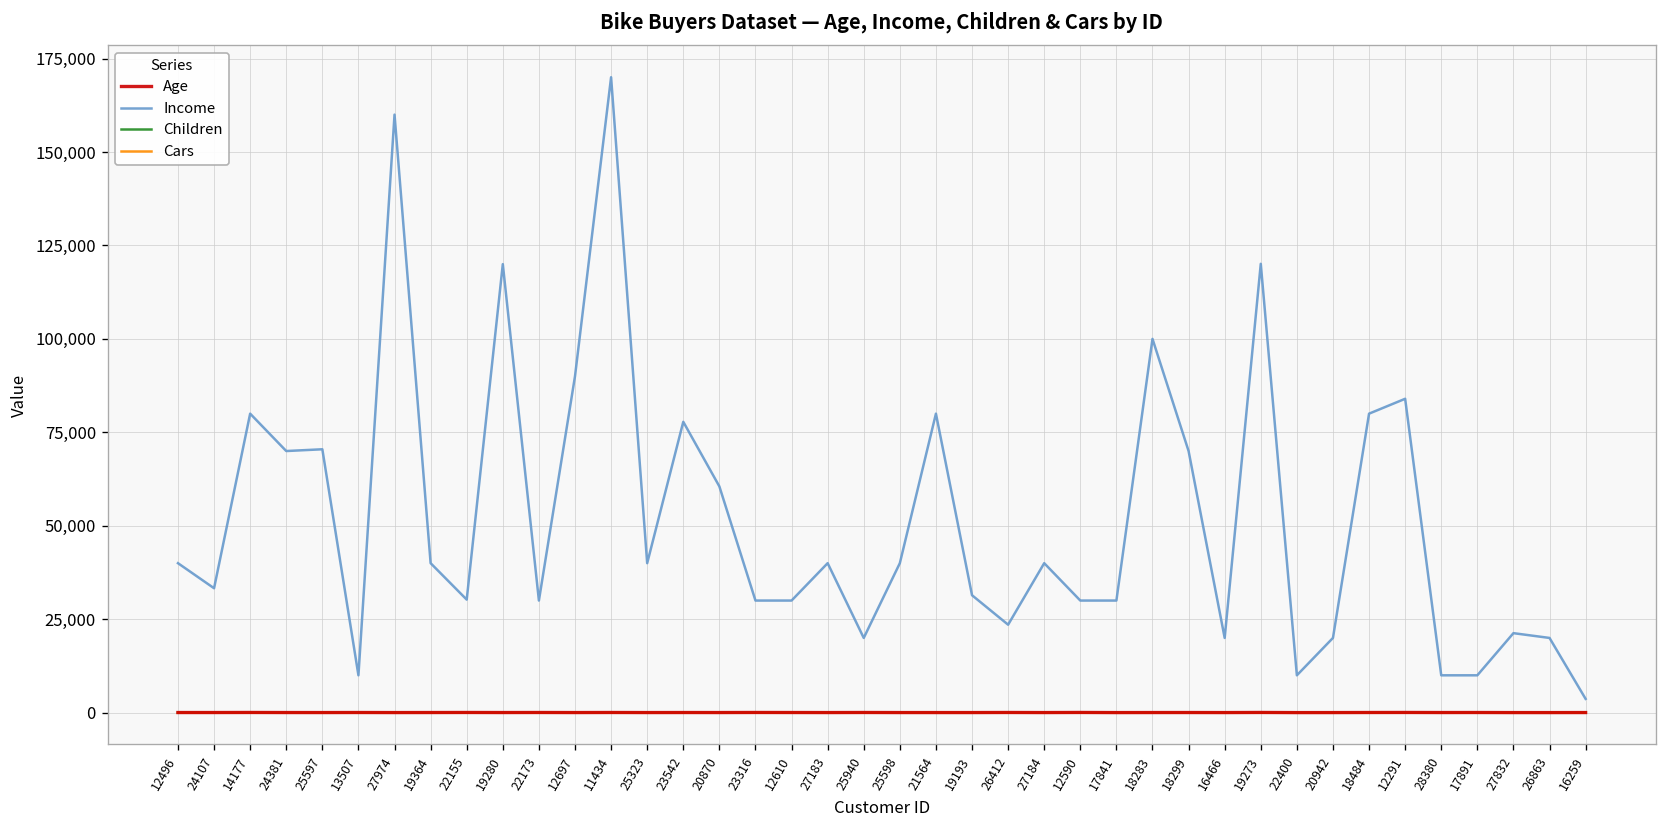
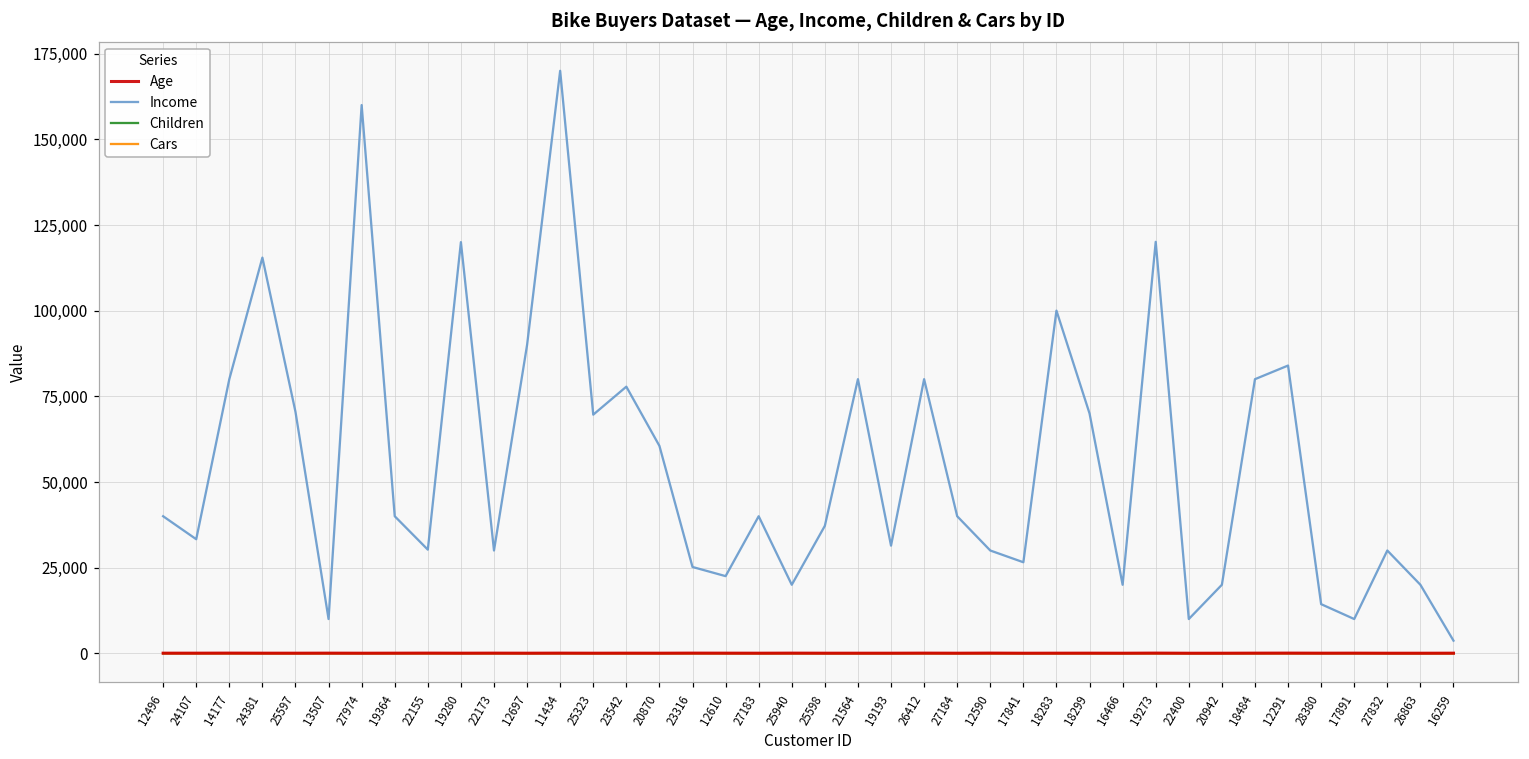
Income, 24381: 70,000 -> 115,000
Income, 25323: 40,000 -> 70,000
Income, 23316: 30,000 -> 25,000
Income, 12610: 30,000 -> 23,000
Income, 25598: 40,000 -> 37,000
Income, 26412: 24,000 -> 80,000
Income, 17841: 30,000 -> 27,000
Income, 28380: 10,000 -> 14,000
Income, 27832: 21,000 -> 30,000
